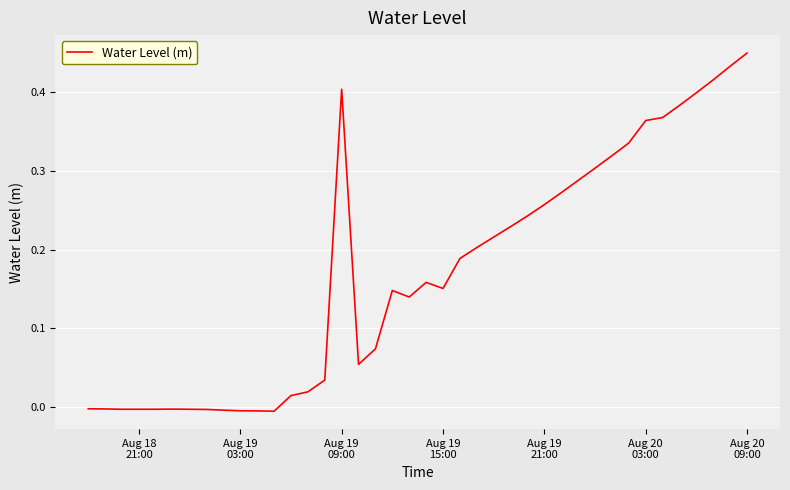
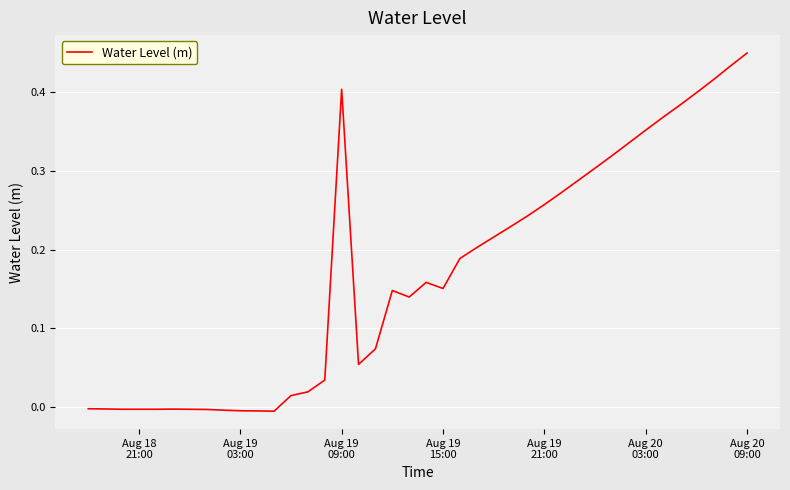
Aug 20 03:00: 0.36 -> 0.35
